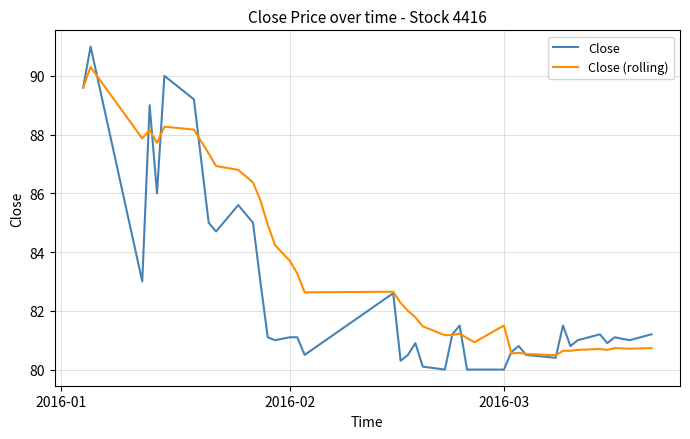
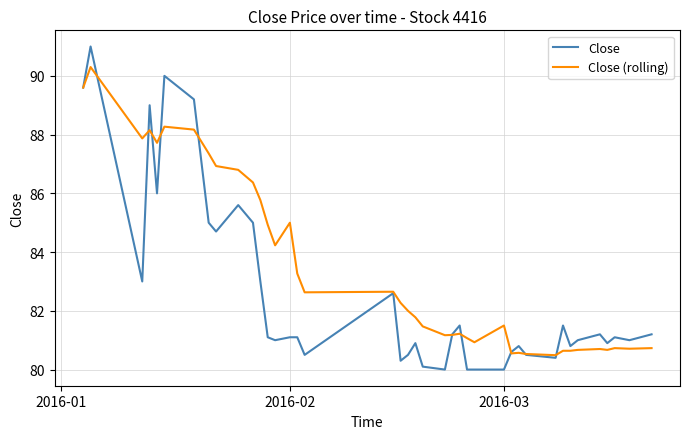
Close (rolling), 2016-02: 83.7 -> 85.0
